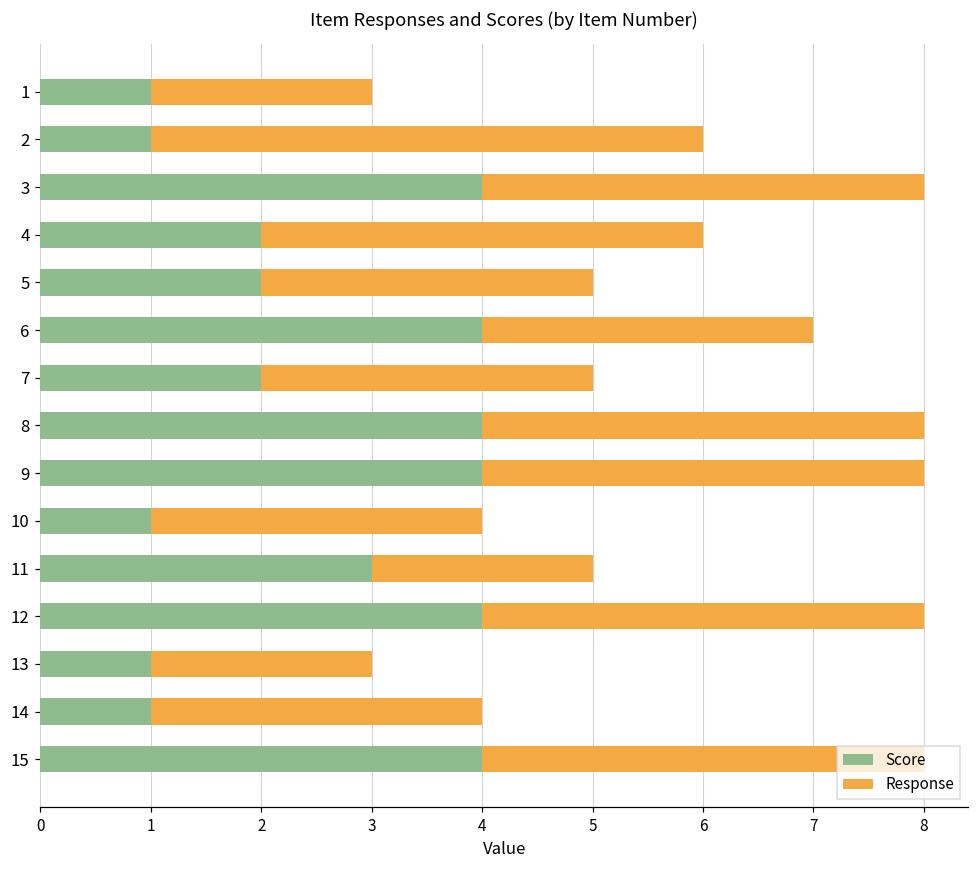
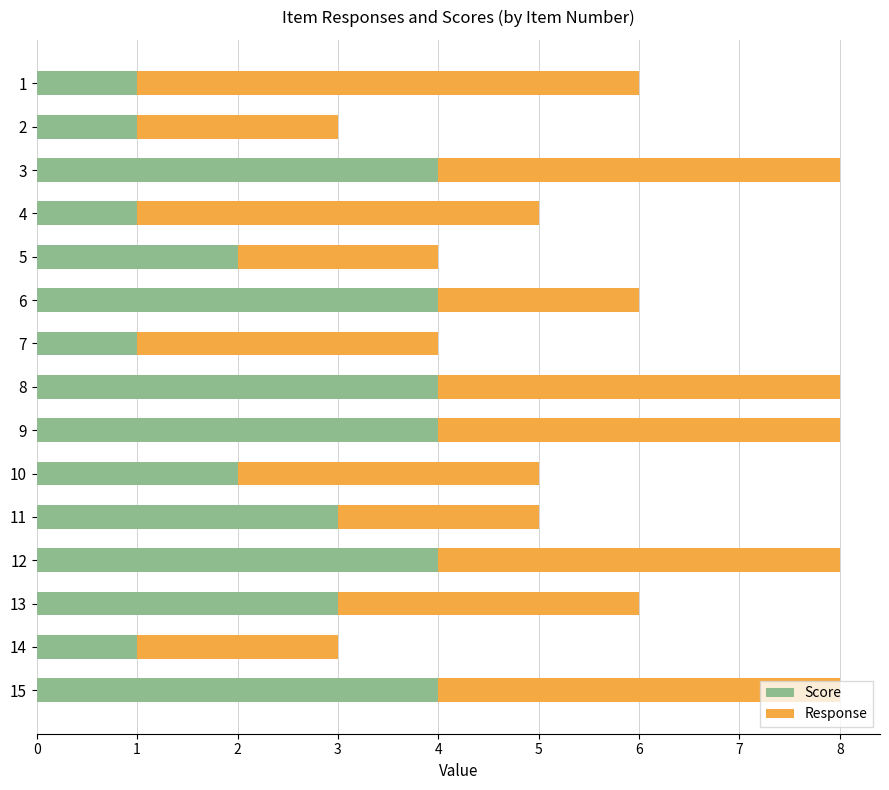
Response, 1: 2 -> 5
Response, 2: 5 -> 2
Score, 4: 2 -> 1
Response, 5: 3 -> 2
Response, 6: 3 -> 2
Score, 7: 2 -> 1
Score, 10: 1 -> 2
Score, 13: 1 -> 3
Response, 13: 2 -> 3
Response, 14: 3 -> 2
